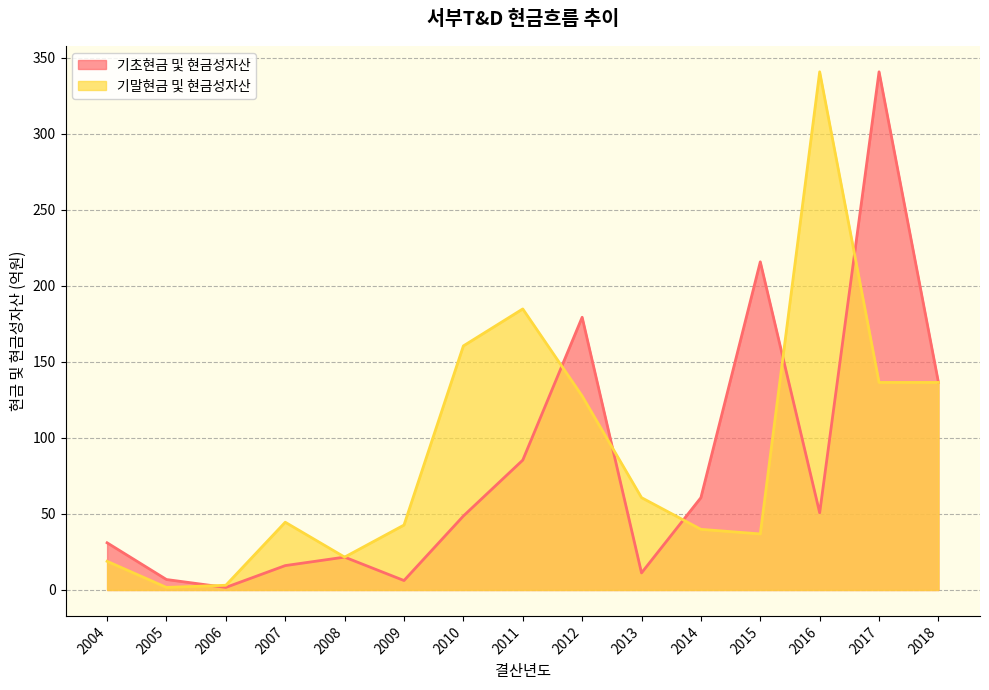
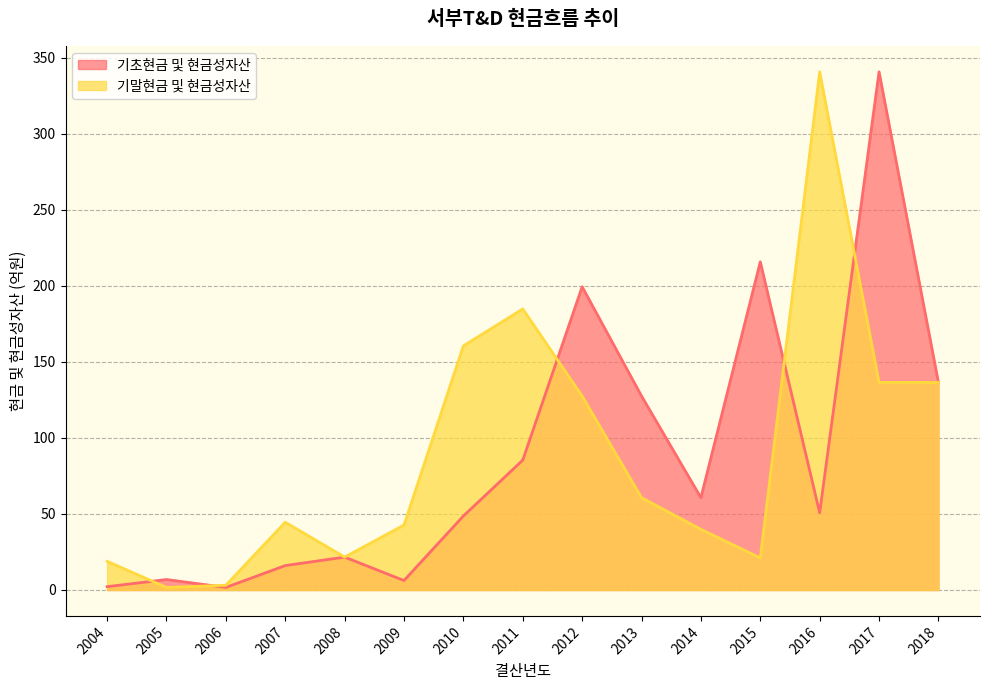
기초현금 및 현금성자산, 2004: 31 -> 2
기초현금 및 현금성자산, 2012: 179 -> 199
기초현금 및 현금성자산, 2013: 11 -> 128
기말현금 및 현금성자산, 2015: 37 -> 21
